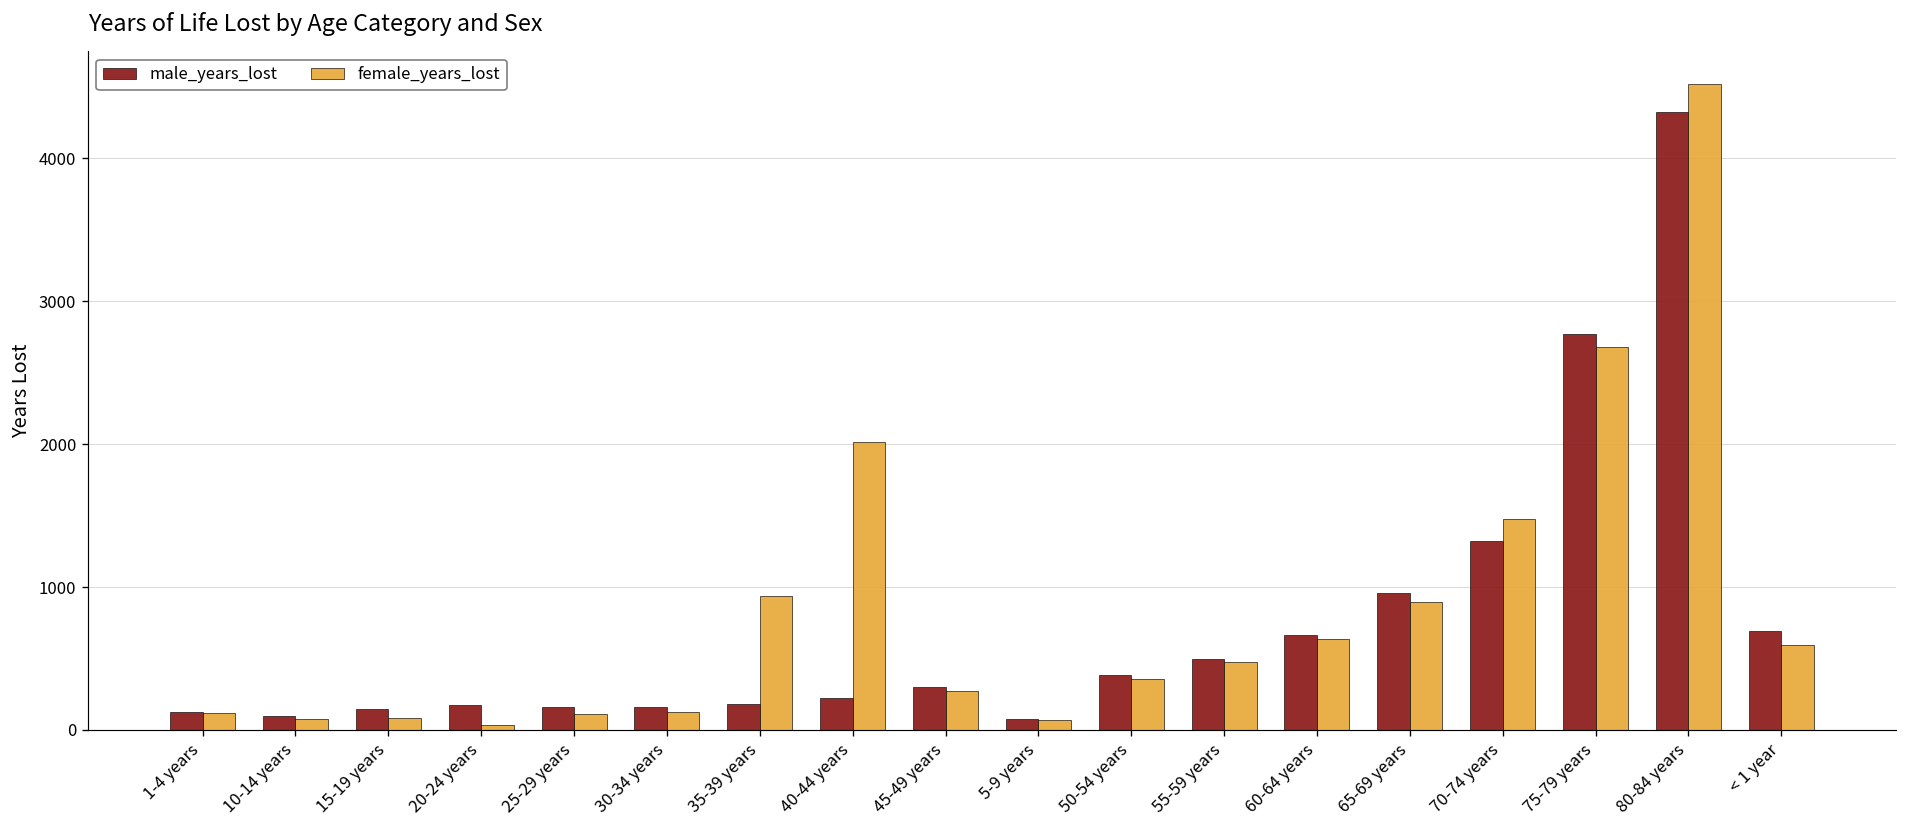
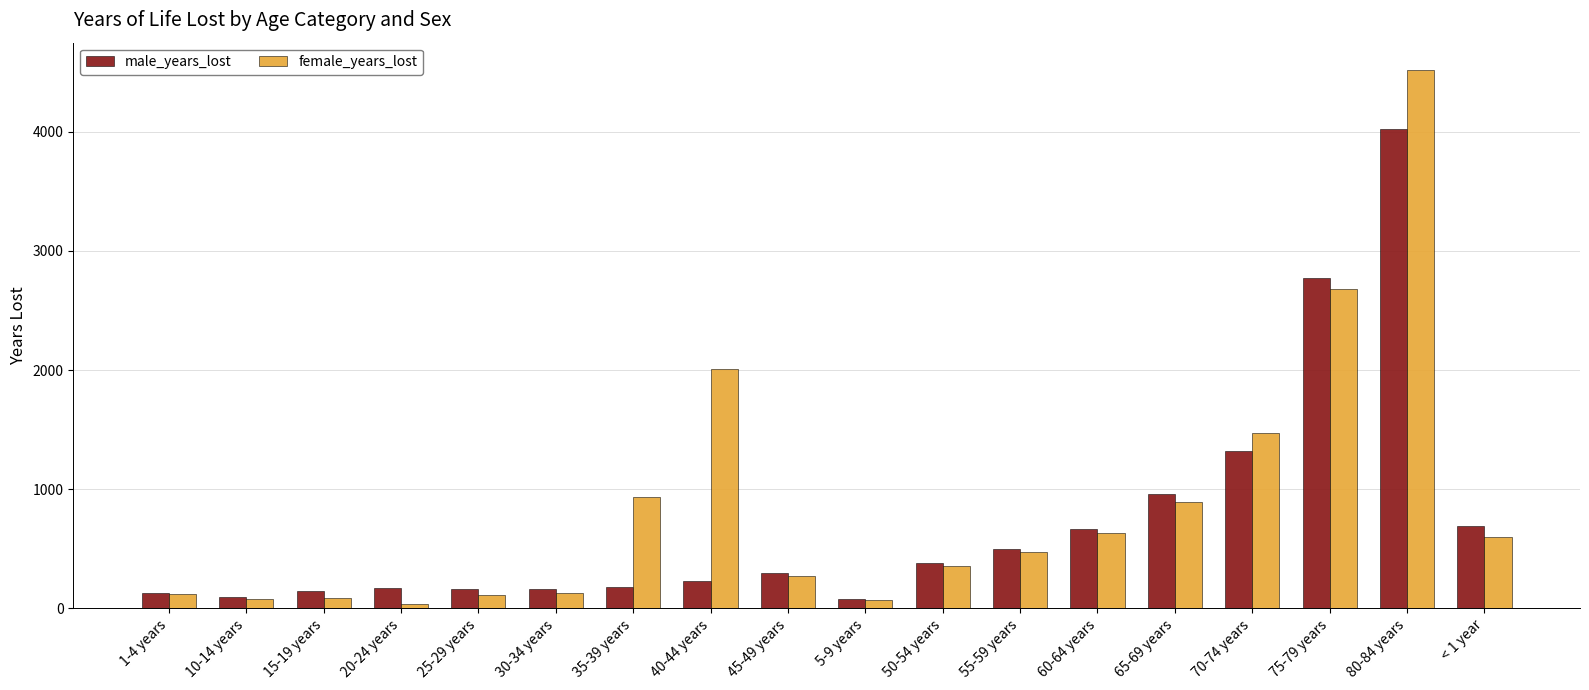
male_years_lost, 80-84 years: 4320 -> 4020
